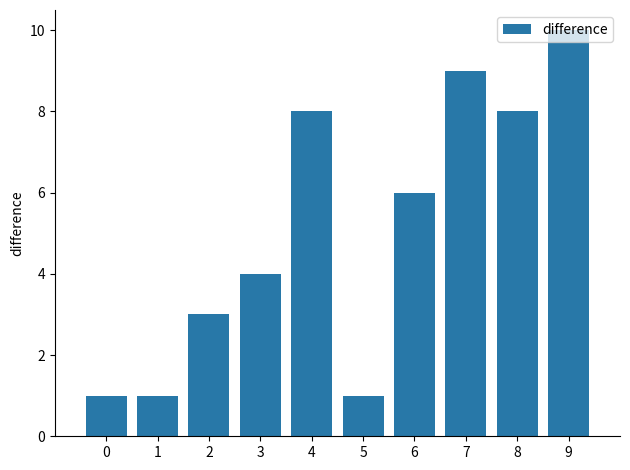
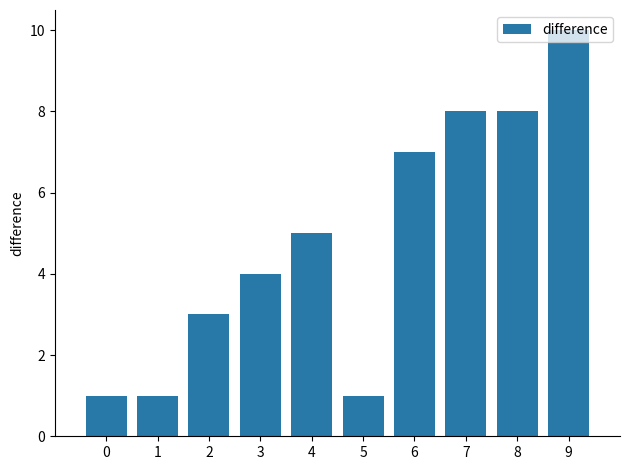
4: 8 -> 5
6: 6 -> 7
7: 9 -> 8
